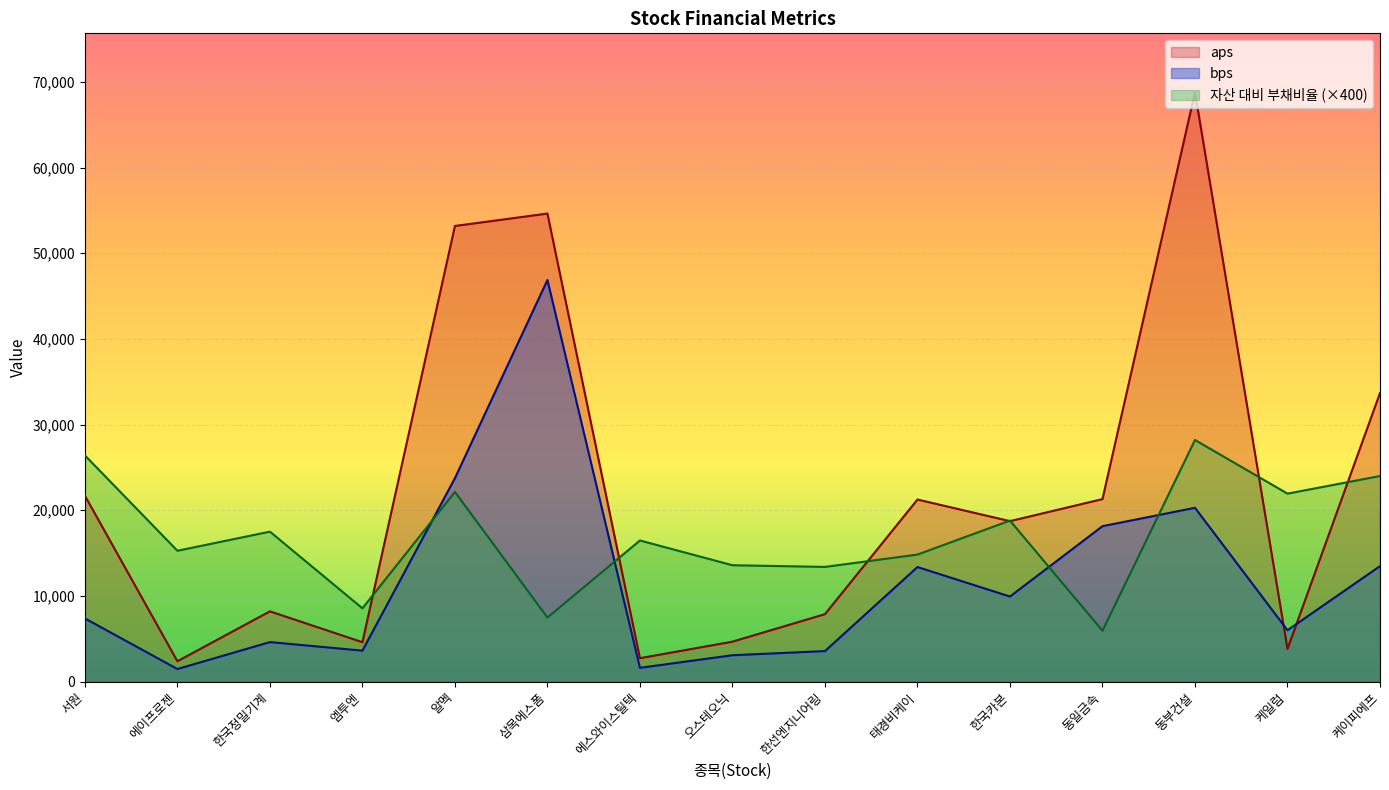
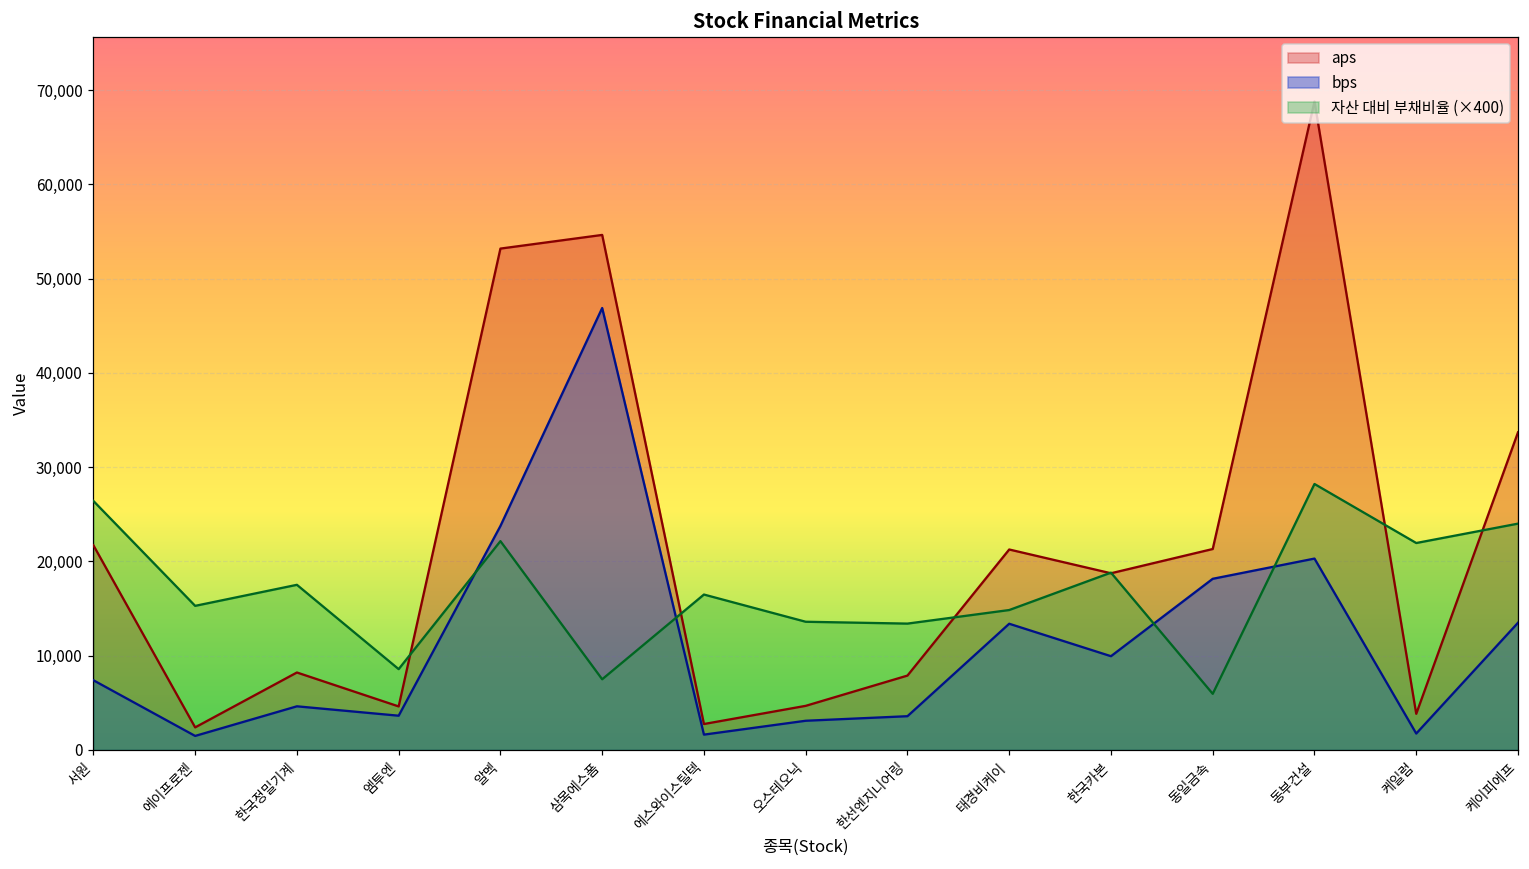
bps, 케일럼: 6,000 -> 2,000
